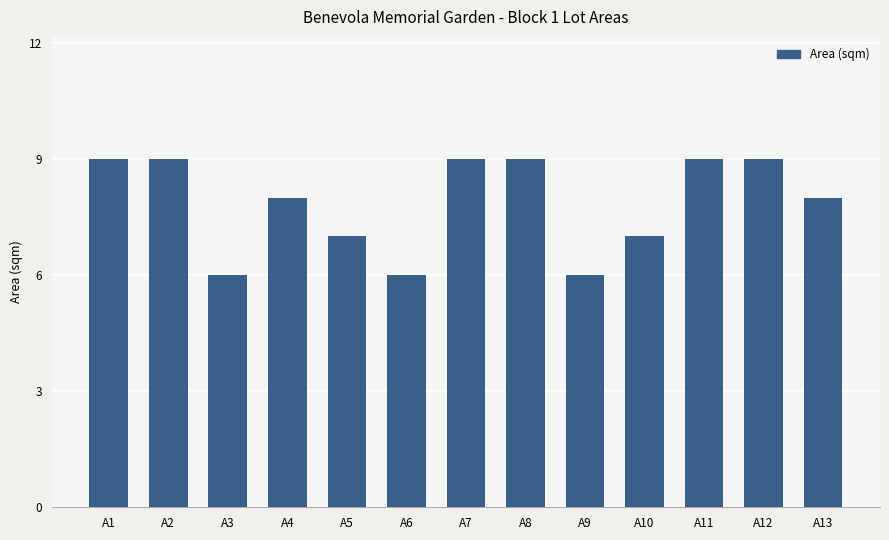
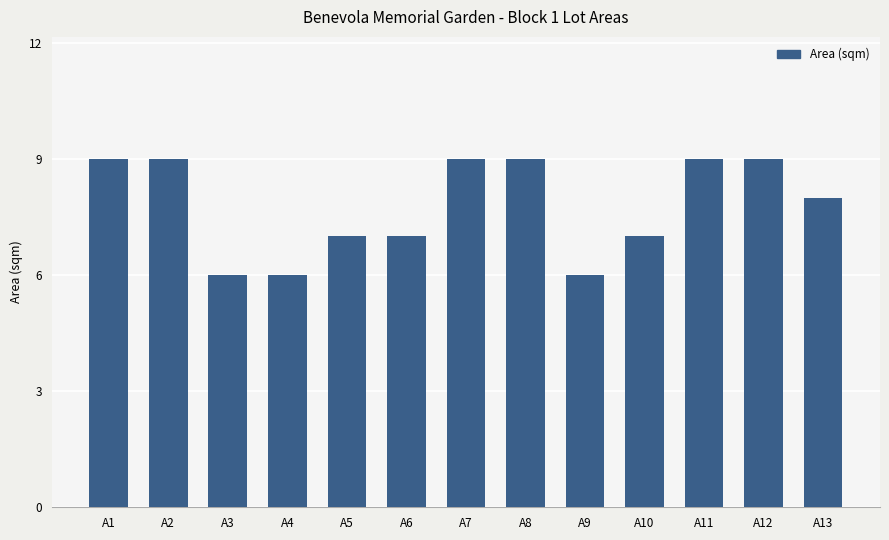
A4: 8 -> 6
A6: 6 -> 7
